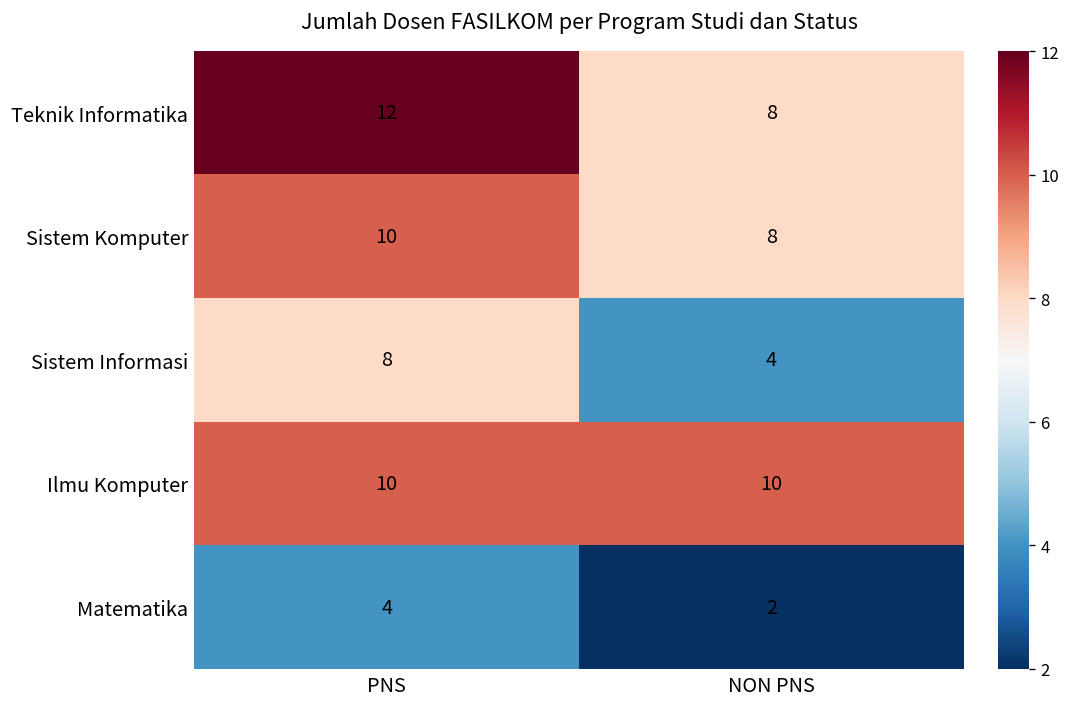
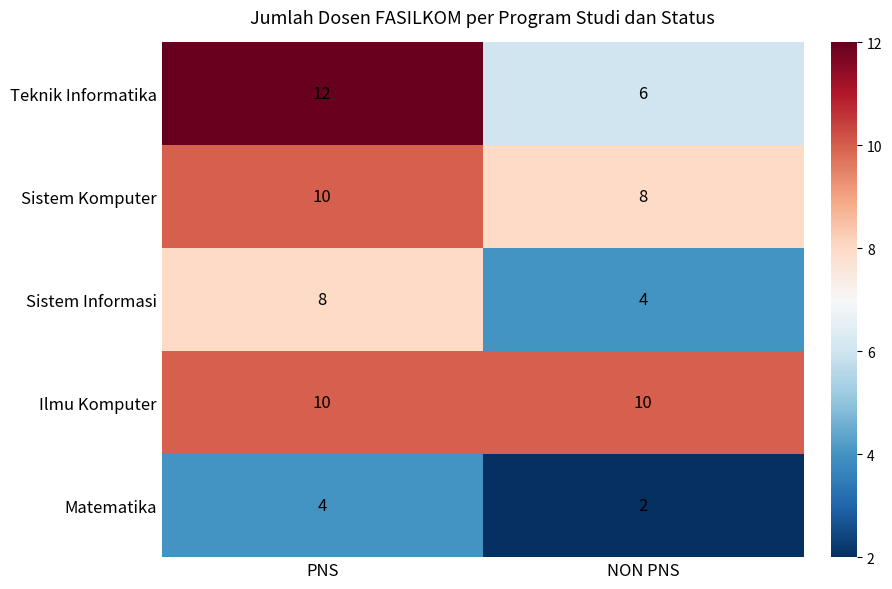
Teknik Informatika, NON PNS: 8 -> 6
